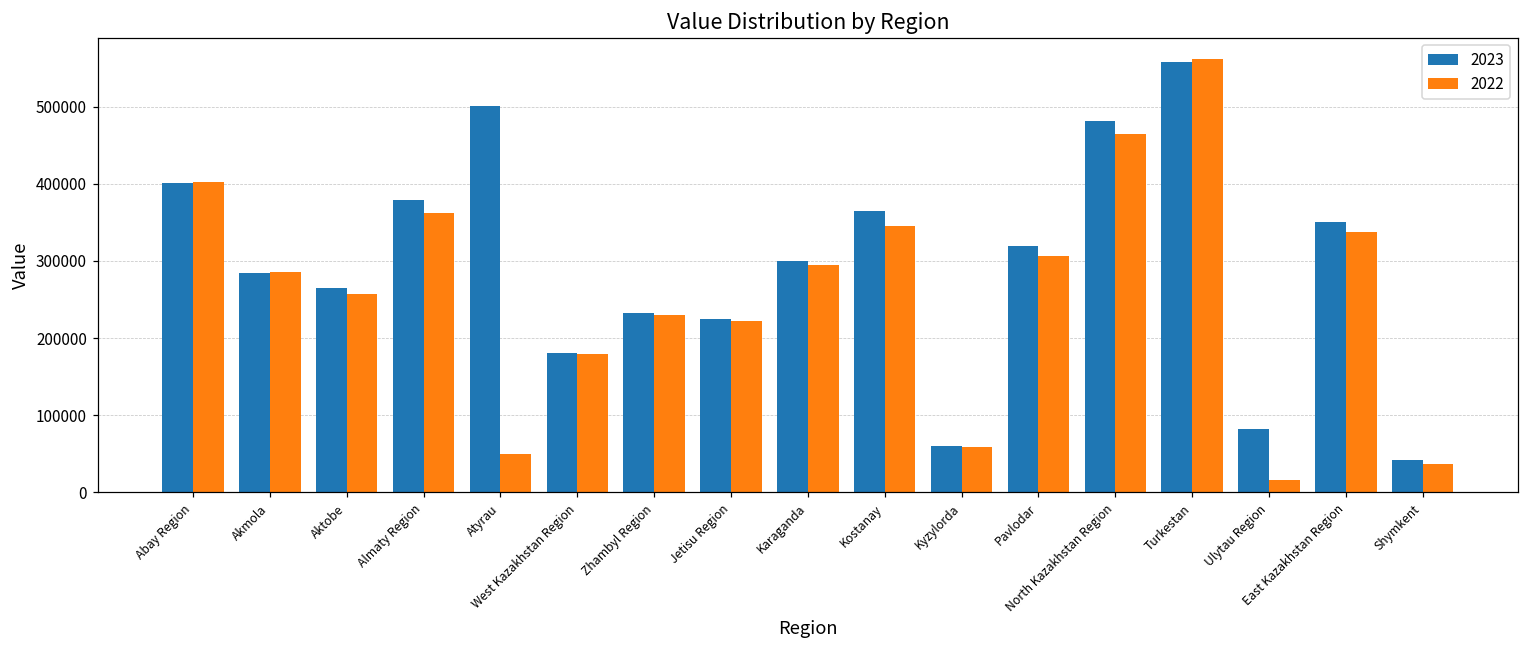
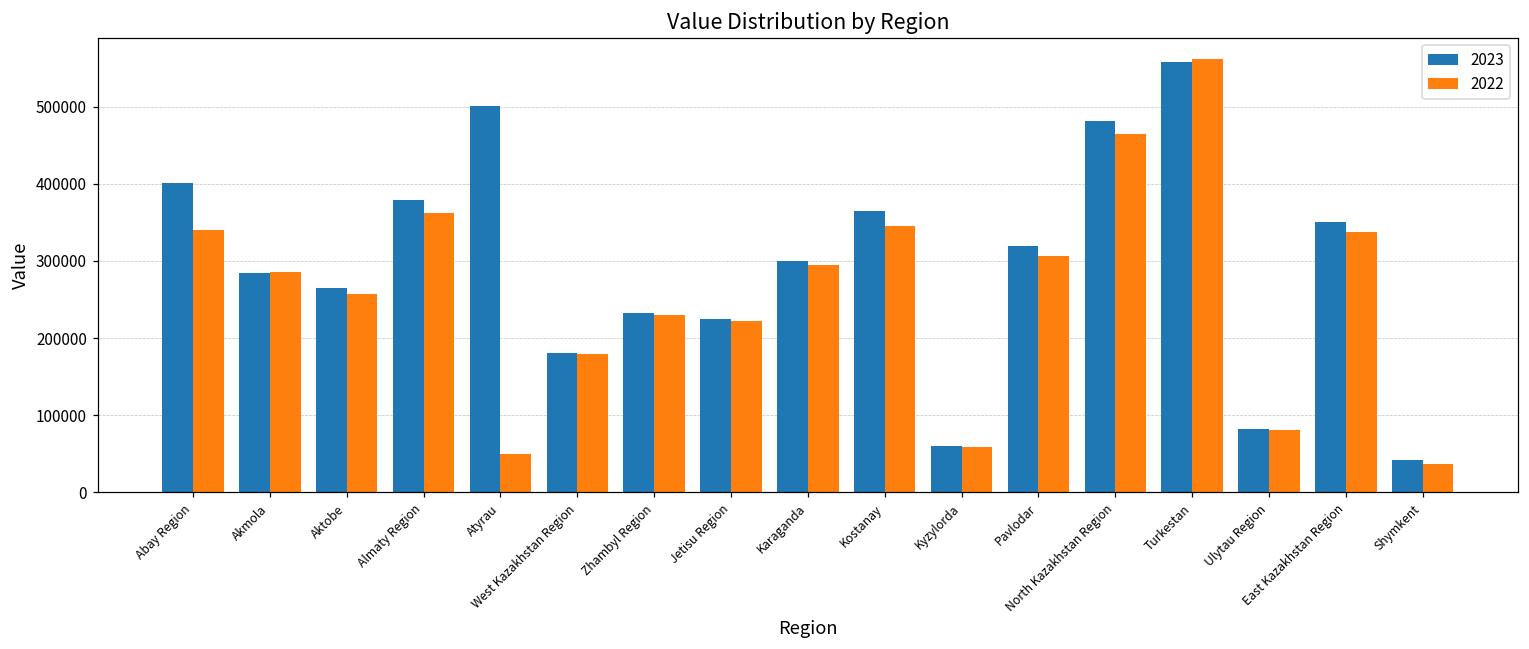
2022, Abay Region: 400000 -> 340000
2022, Ulytau Region: 20000 -> 80000
